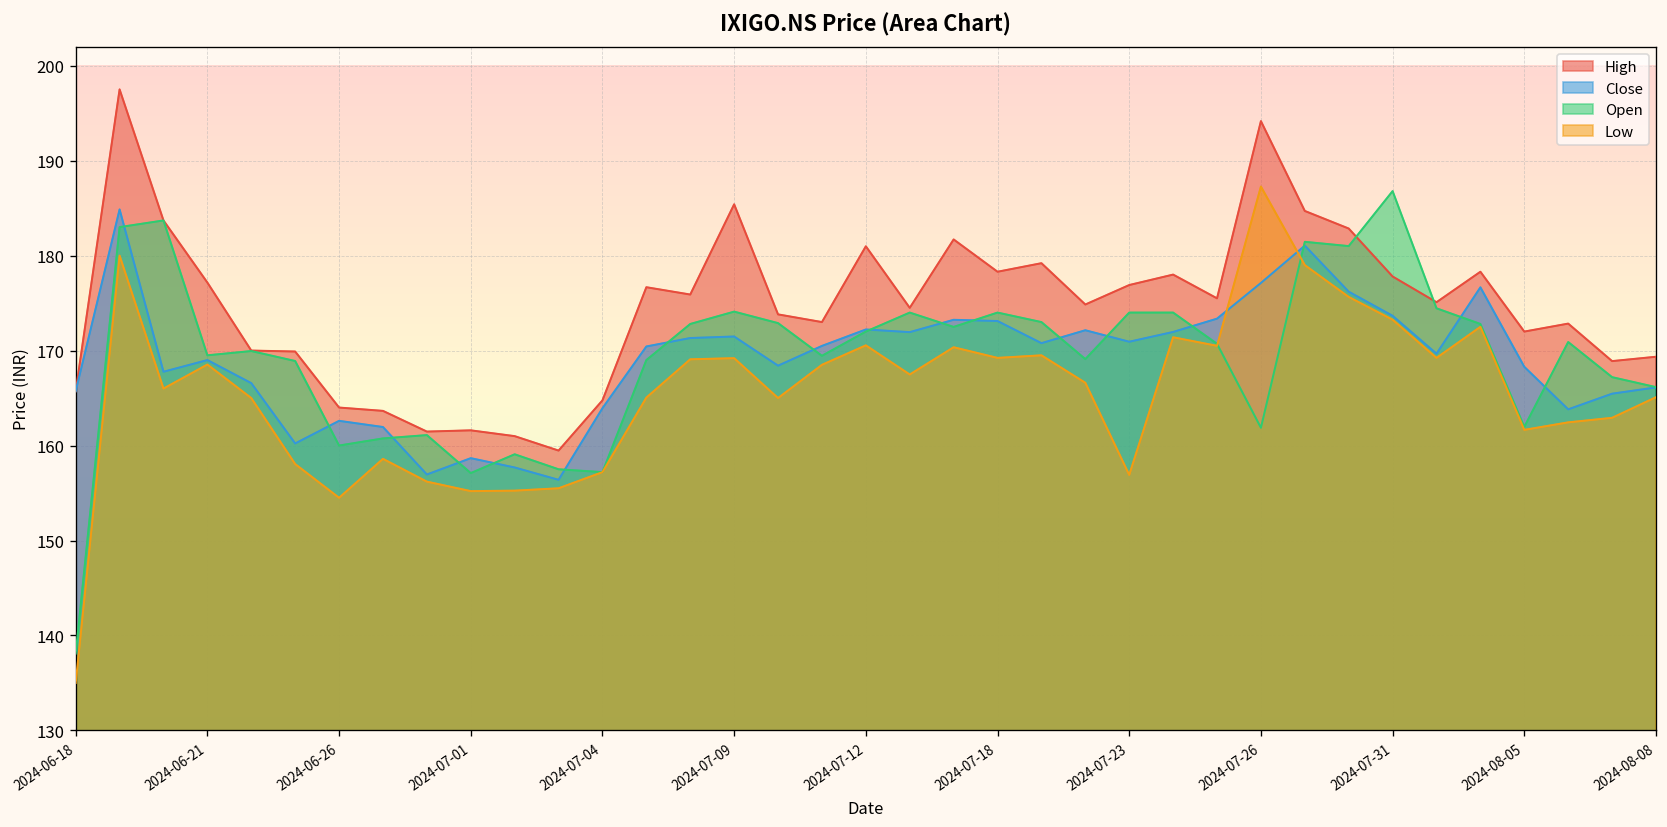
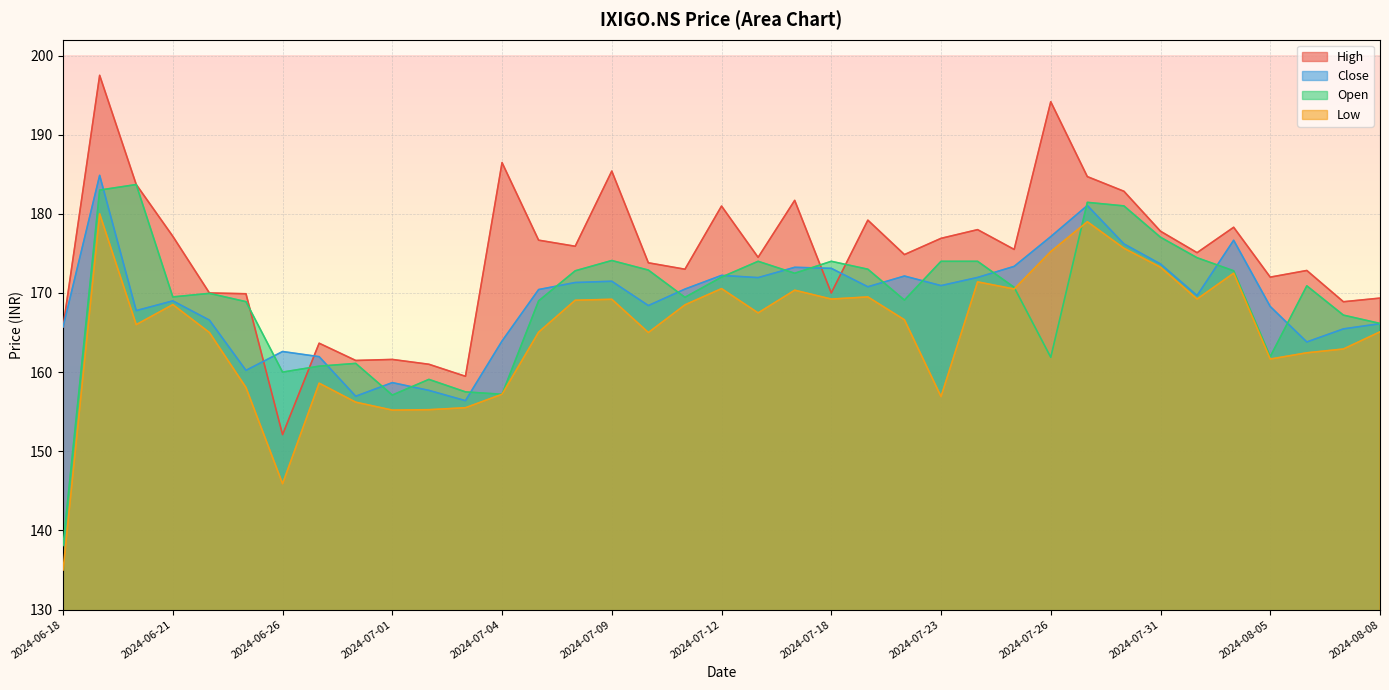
High, 2024-06-26: 164 -> 152
Low, 2024-06-26: 155 -> 146
High, 2024-07-04: 165 -> 186
High, 2024-07-18: 178 -> 170
Low, 2024-07-26: 187 -> 175
Open, 2024-07-31: 187 -> 177
